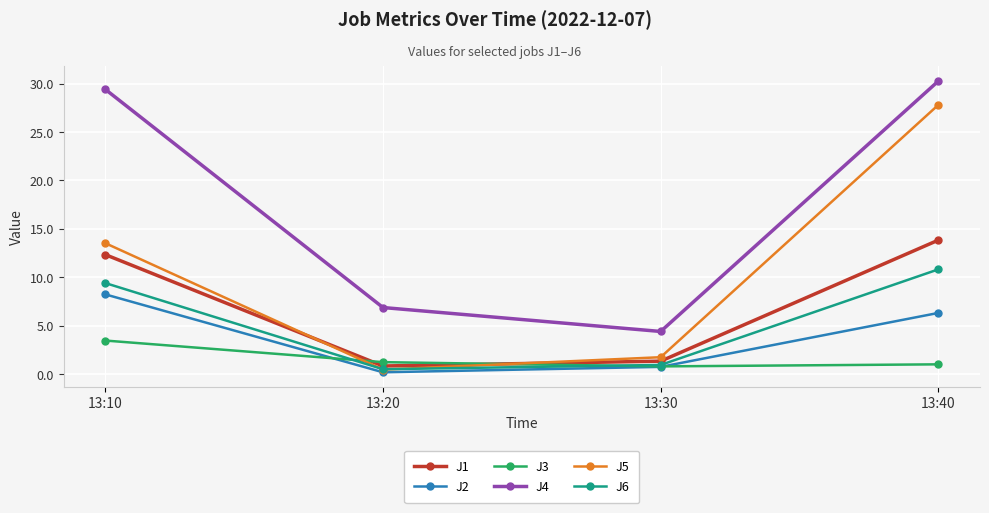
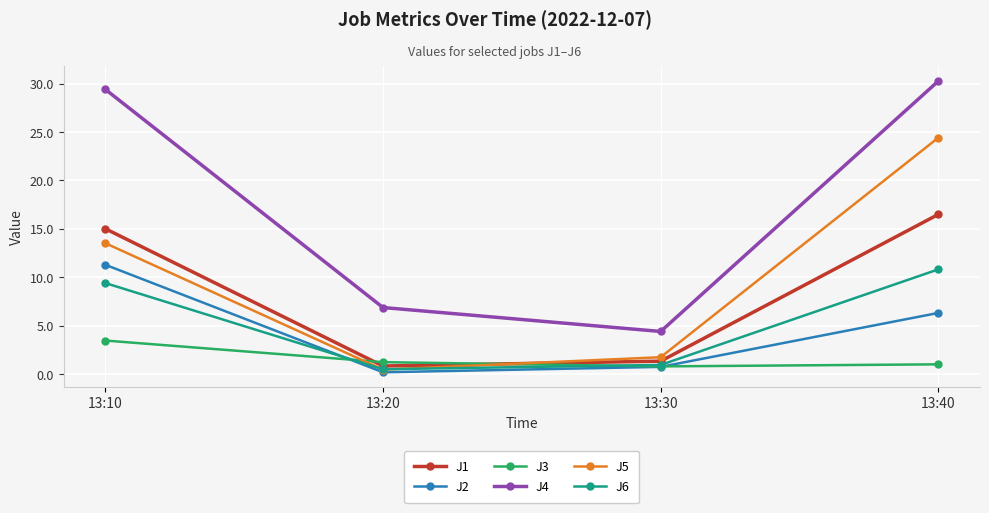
J1, 13:10: 12 -> 15
J2, 13:10: 8 -> 11
J1, 13:40: 14 -> 17
J5, 13:40: 28 -> 24
